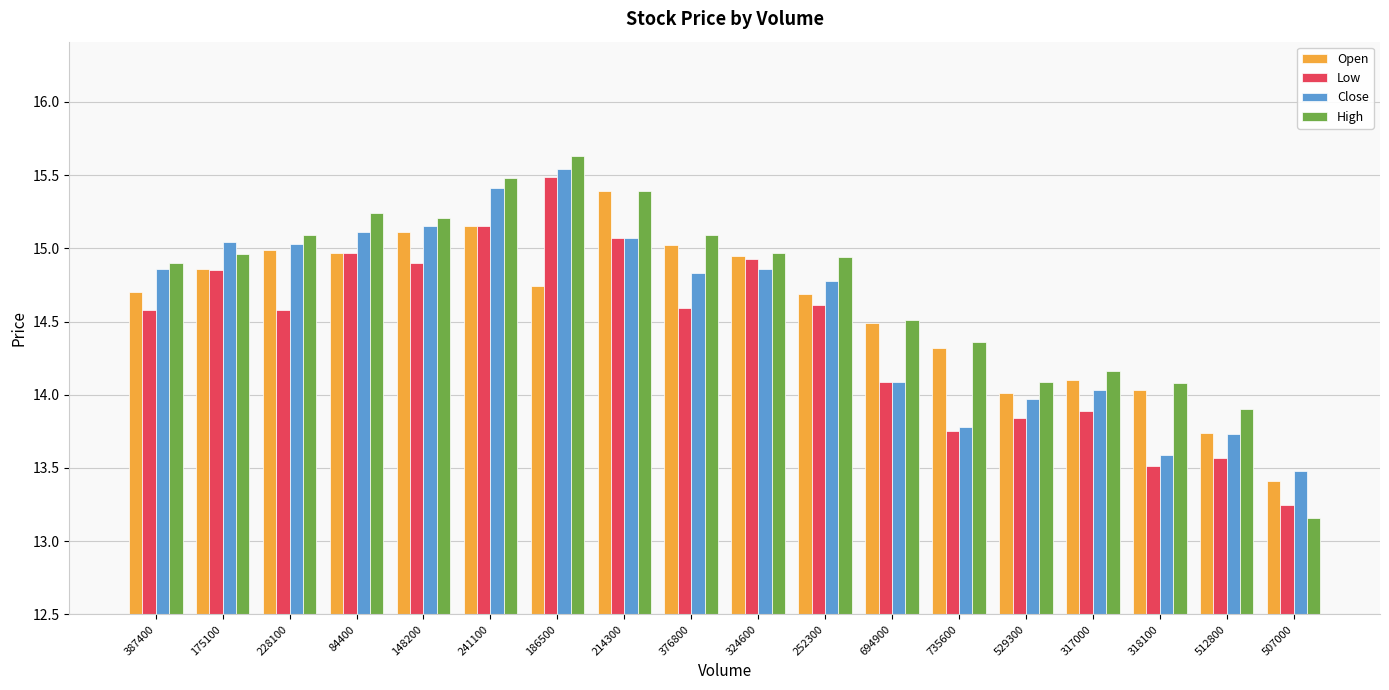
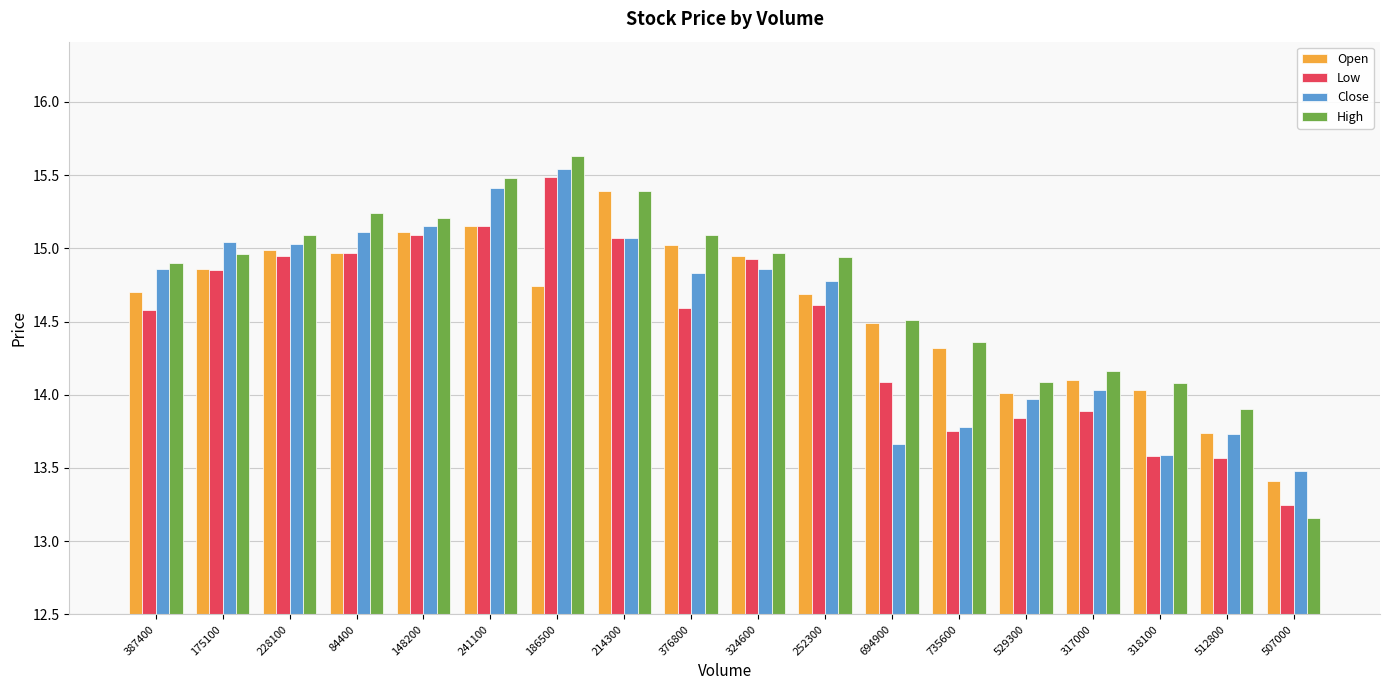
Low, 228100: 14.58 -> 14.95
Low, 148200: 14.90 -> 15.09
Close, 694900: 14.09 -> 13.66
Low, 318100: 13.51 -> 13.58
